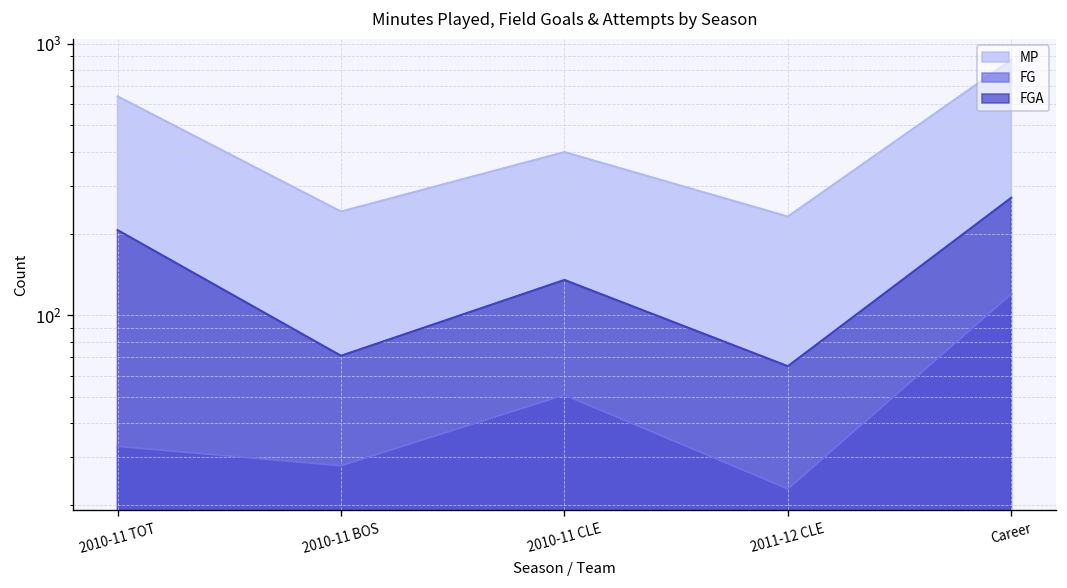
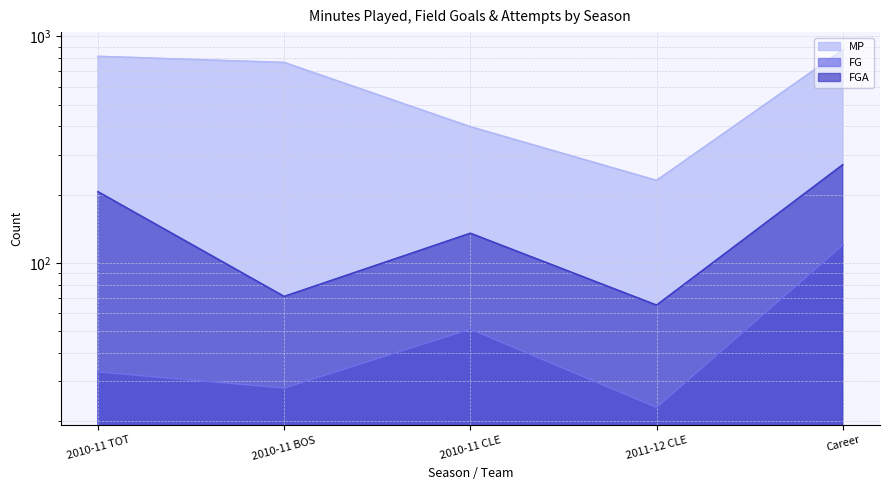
MP, 2010-11 TOT: 640 -> 820
MP, 2010-11 BOS: 240 -> 770
